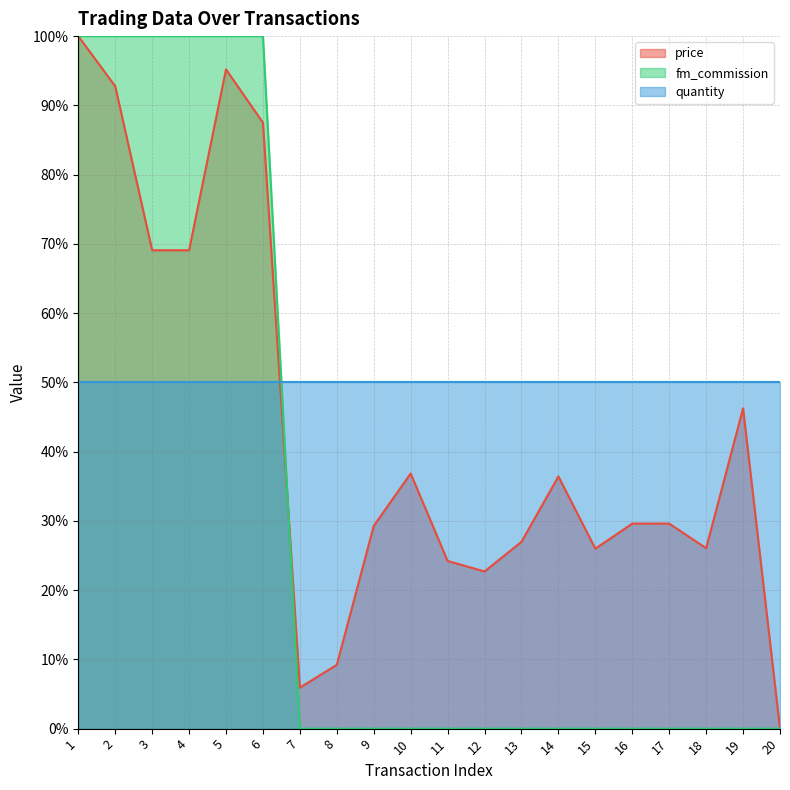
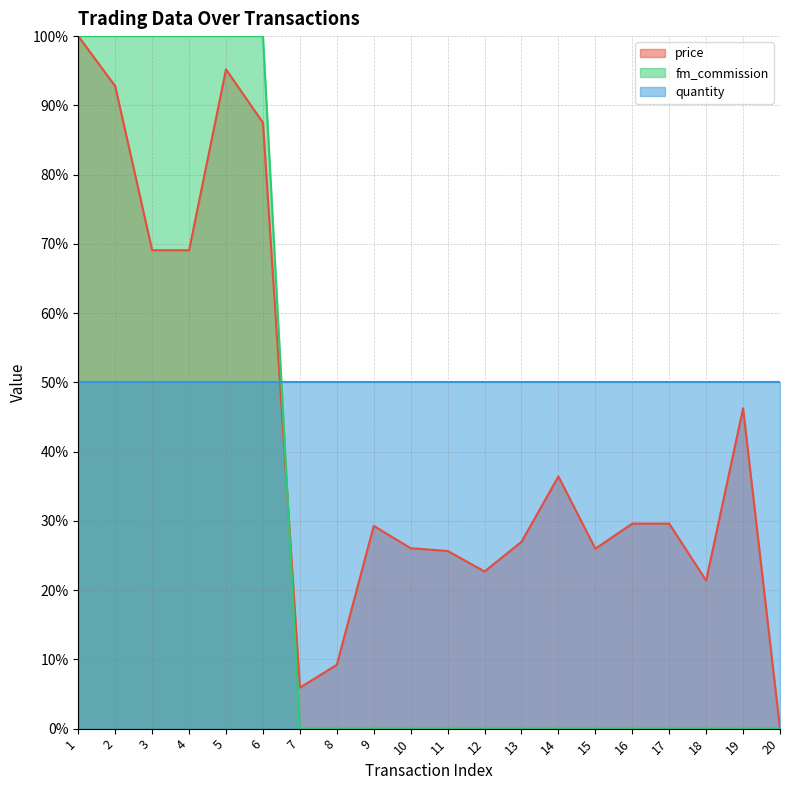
price, 10: 37% -> 26%
price, 11: 24% -> 26%
price, 18: 26% -> 21%
